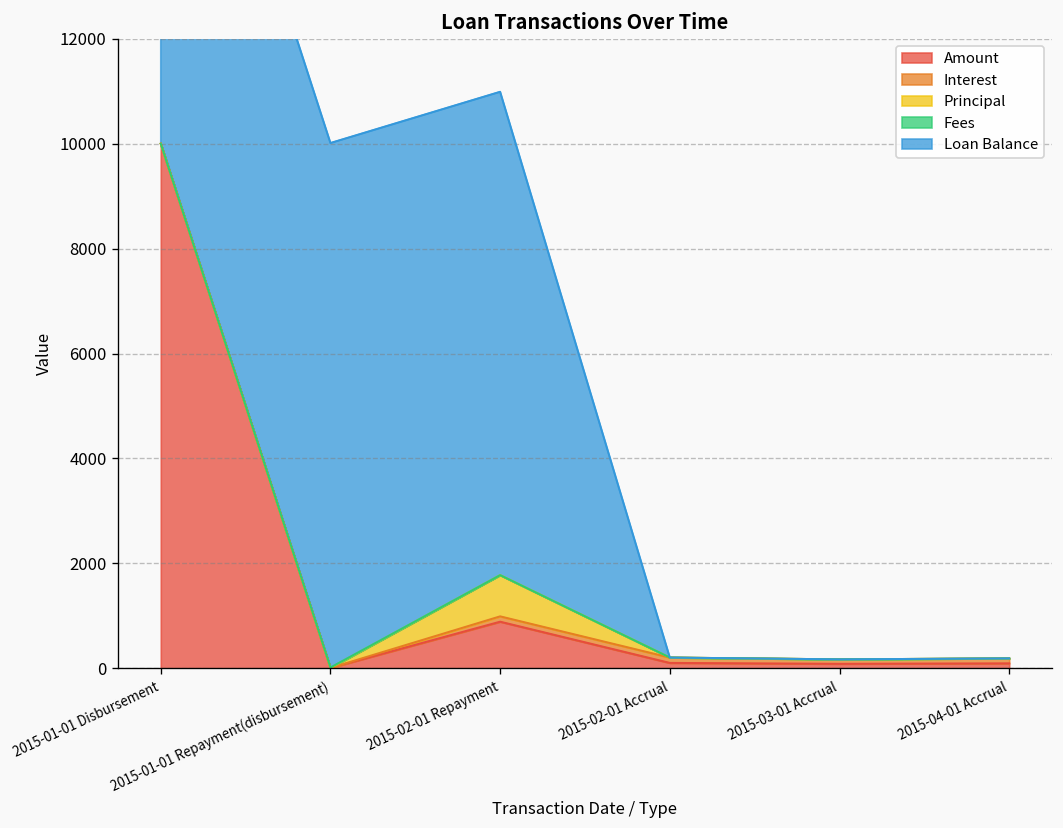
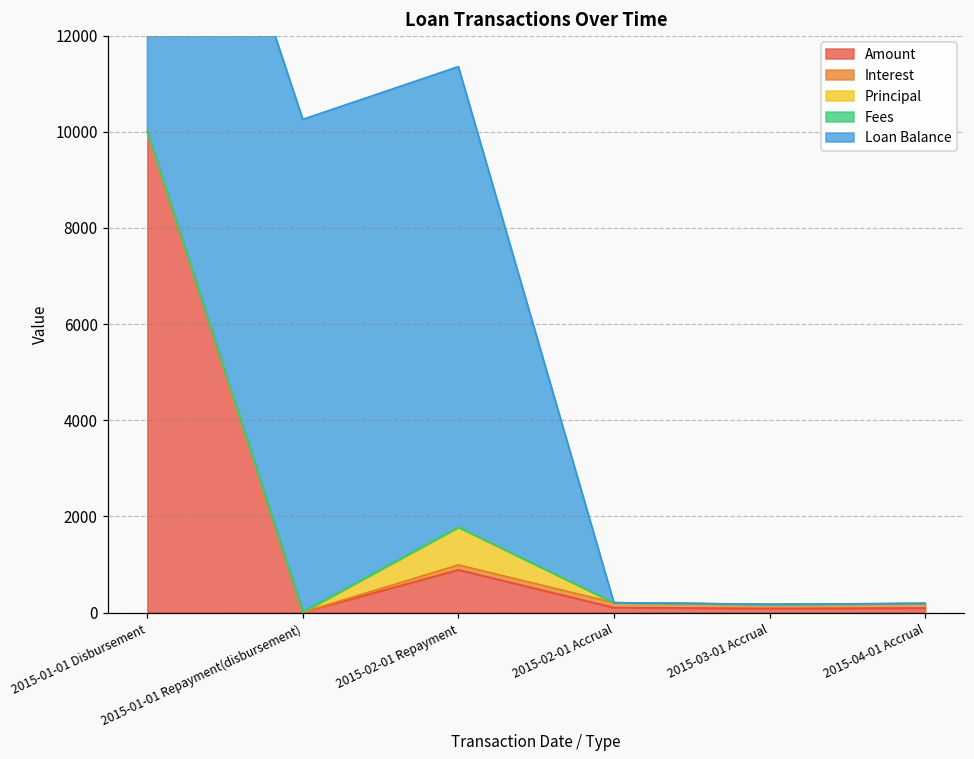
Loan Balance, 2015-01-01 Repayment(disbursement): 10000 -> 10200
Loan Balance, 2015-02-01 Repayment: 9200 -> 9600
